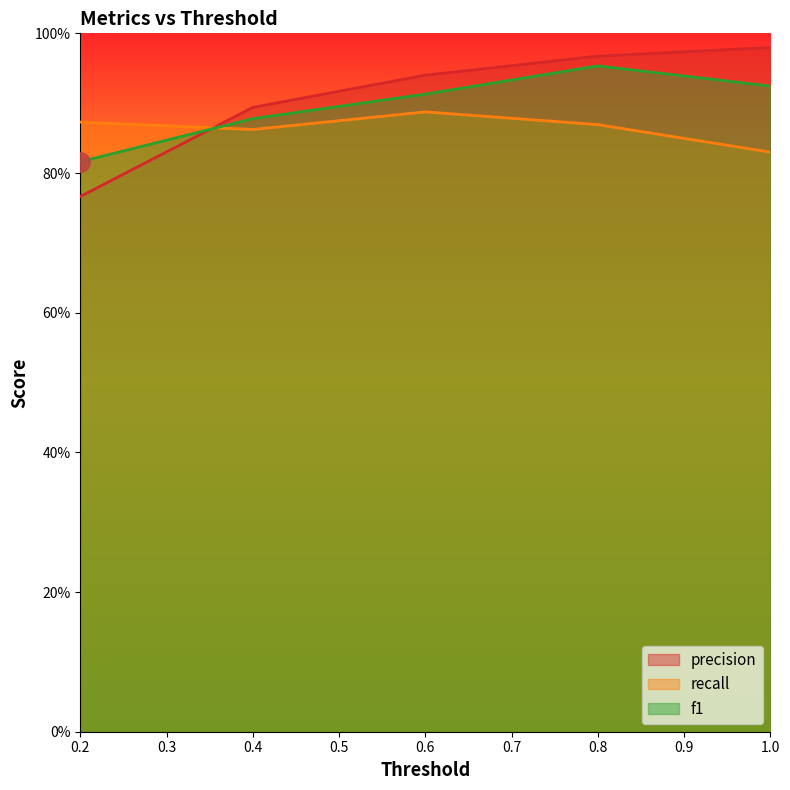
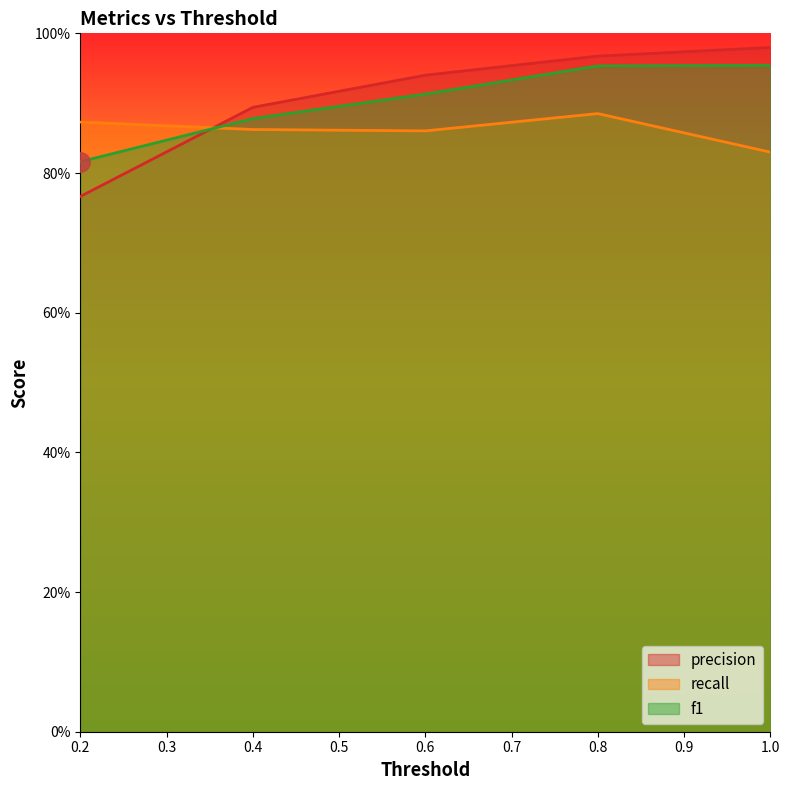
recall, 0.6: 89% -> 86%
recall, 0.8: 87% -> 89%
f1, 1.0: 92% -> 95%
